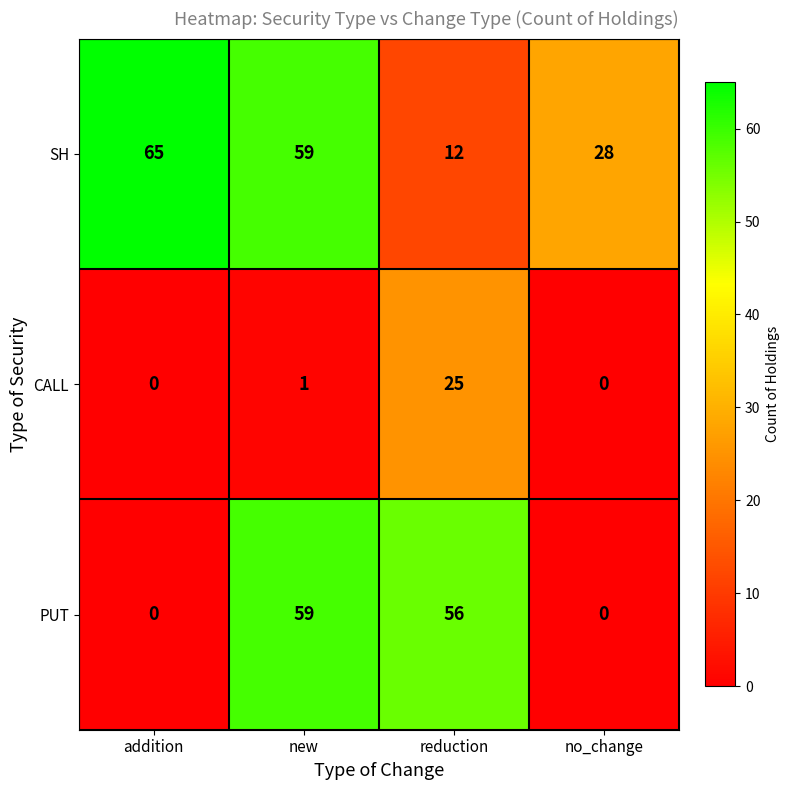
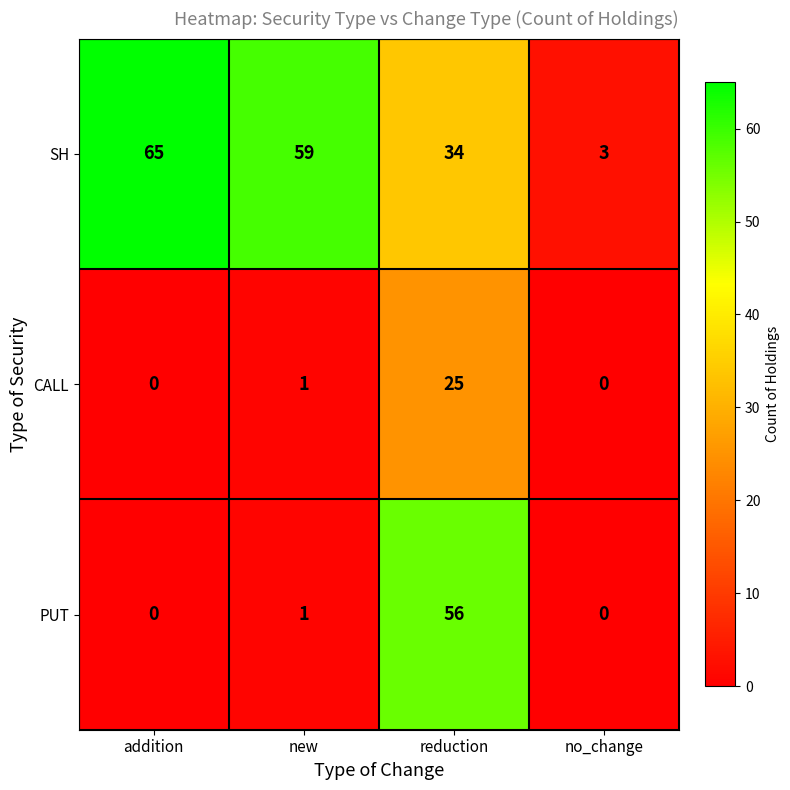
SH, reduction: 12 -> 34
SH, no_change: 28 -> 3
PUT, new: 59 -> 1
